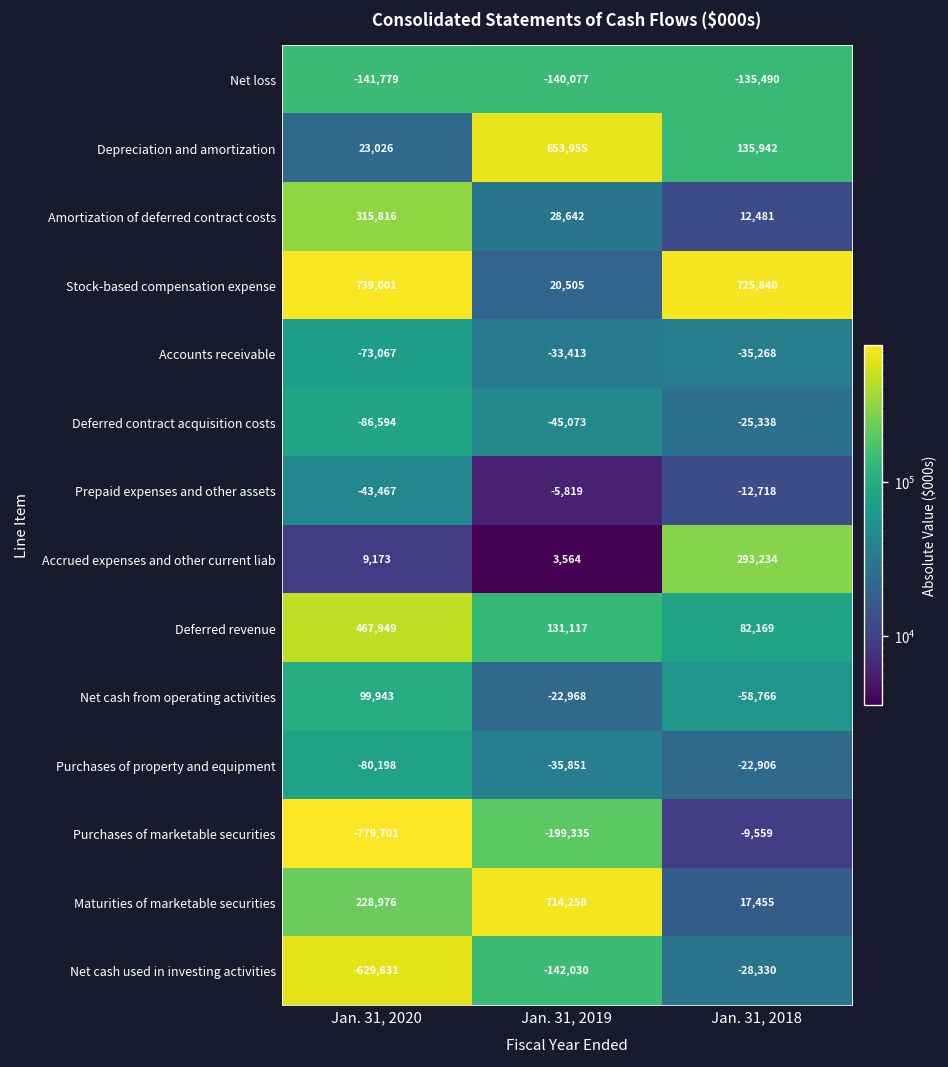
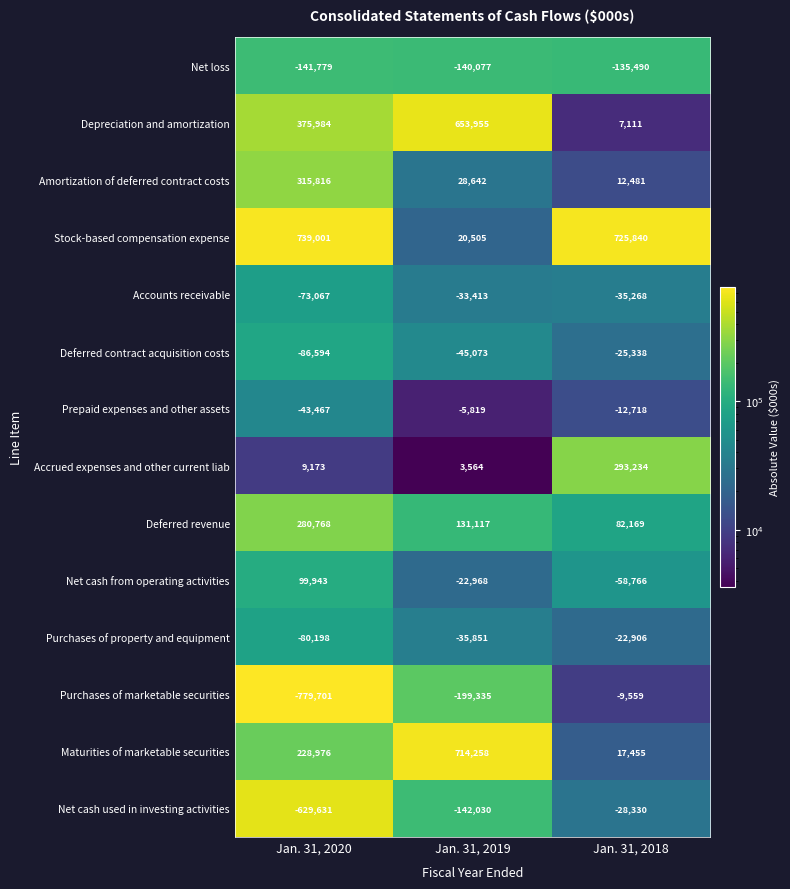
Depreciation and amortization, Jan. 31, 2020: 23,026 -> 375,984
Depreciation and amortization, Jan. 31, 2018: 135,942 -> 7,111
Deferred revenue, Jan. 31, 2020: 467,949 -> 280,768
